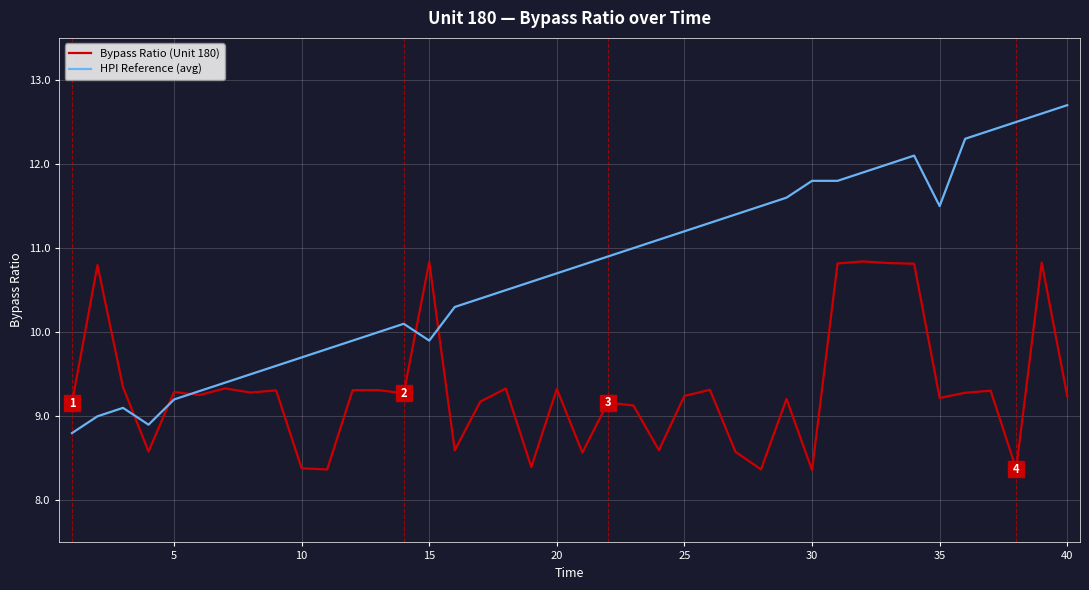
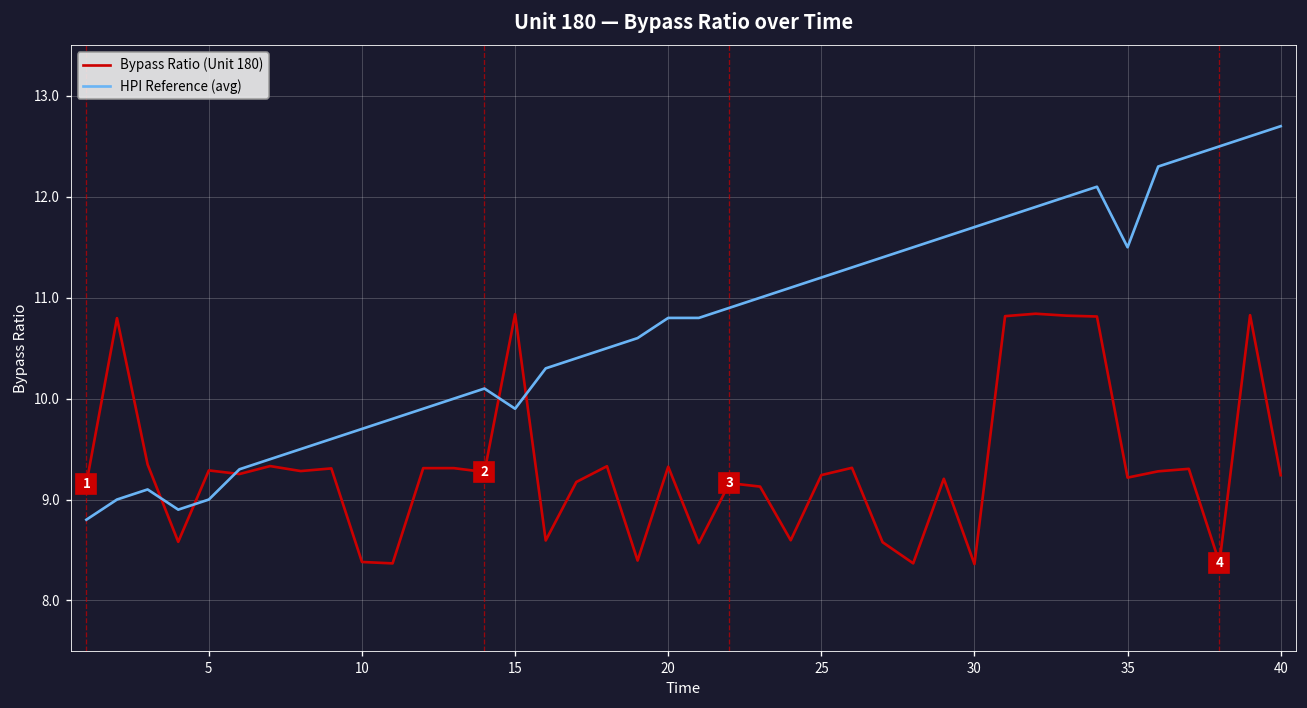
HPI Reference (avg), 5: 9.2 -> 9.0
HPI Reference (avg), 20: 10.7 -> 10.8
HPI Reference (avg), 30: 11.8 -> 11.7
